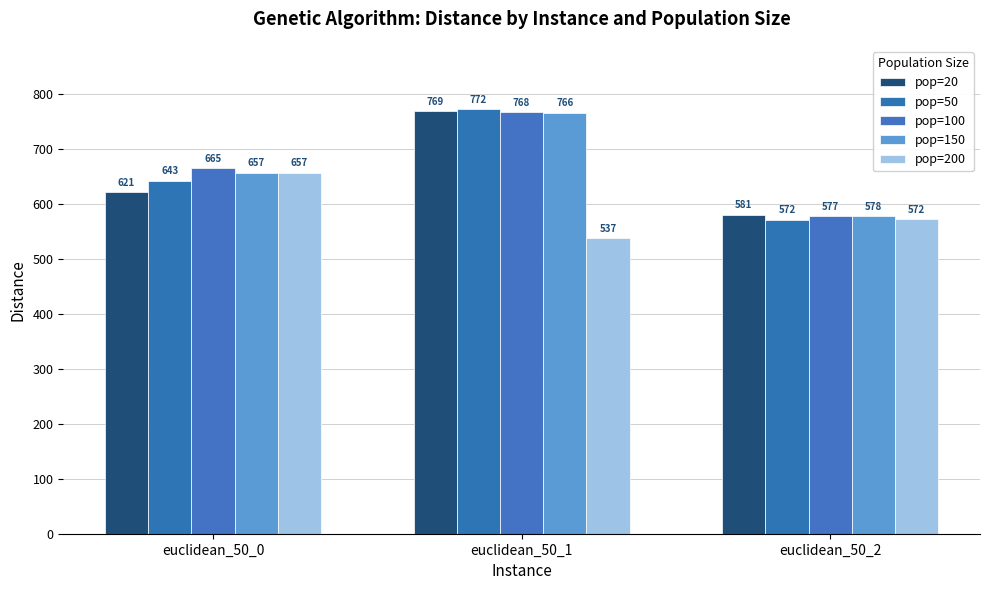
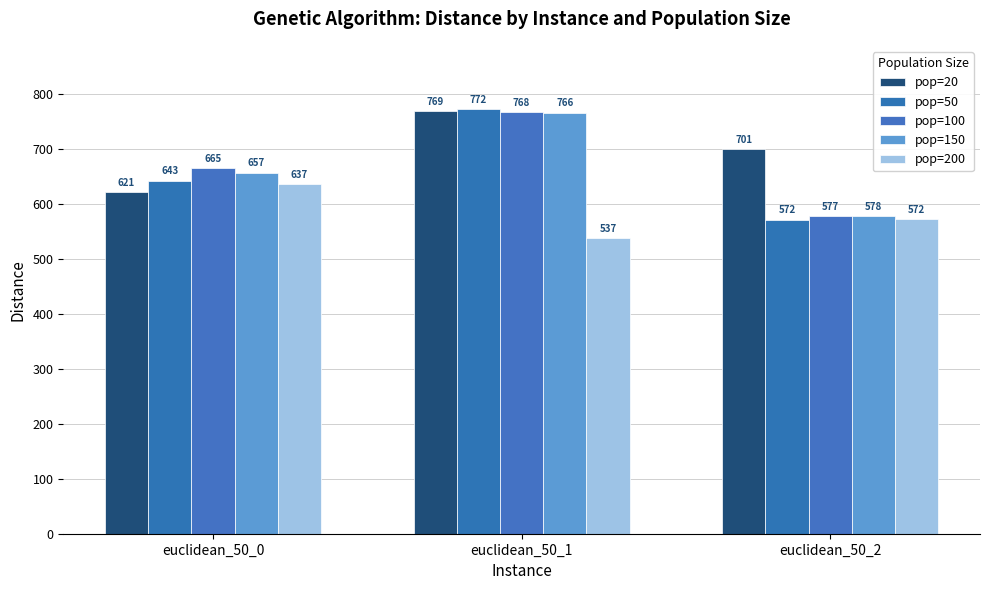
pop=200, euclidean_50_0: 657 -> 637
pop=20, euclidean_50_2: 581 -> 701
